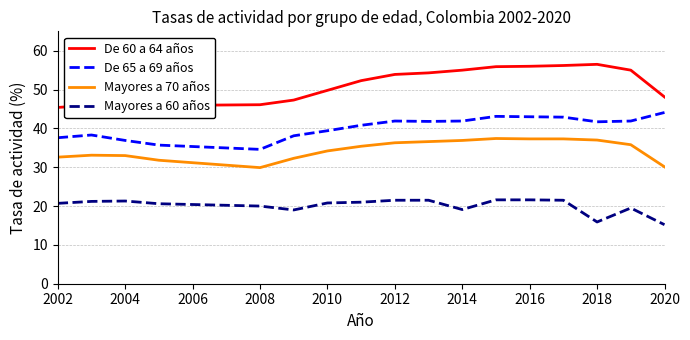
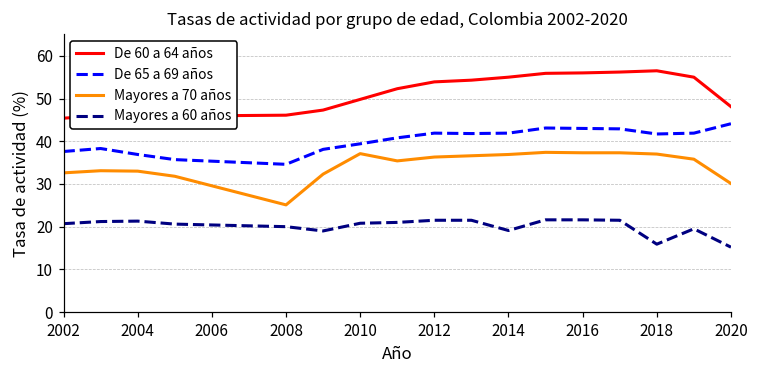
Mayores a 70 años, 2008: 30 -> 25
Mayores a 70 años, 2010: 34 -> 37
